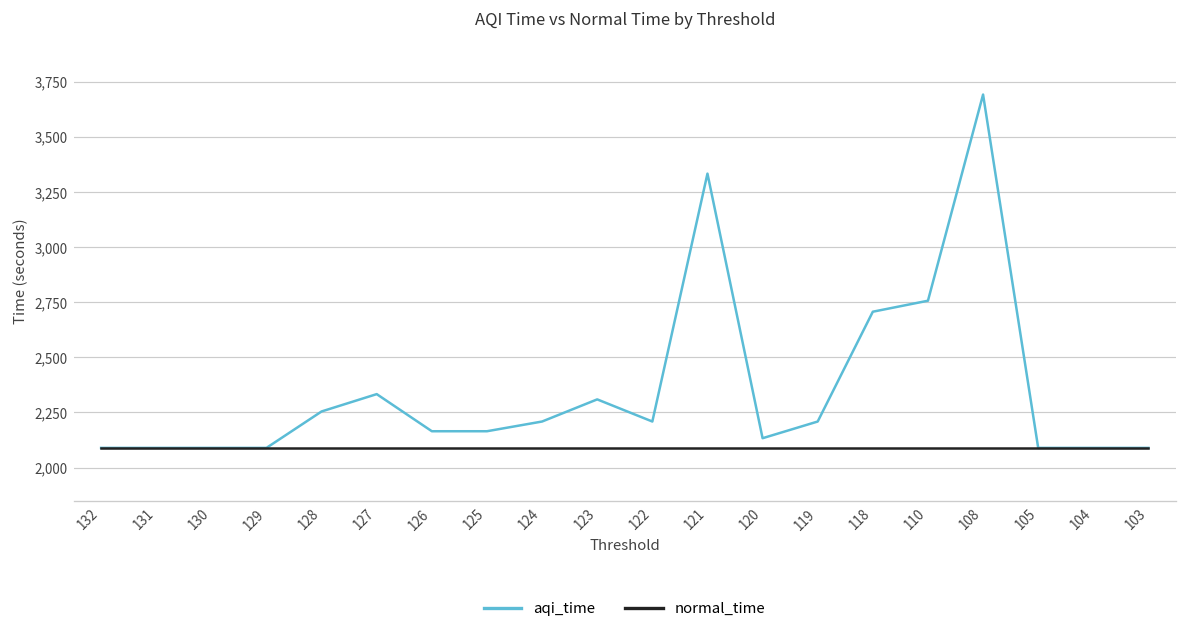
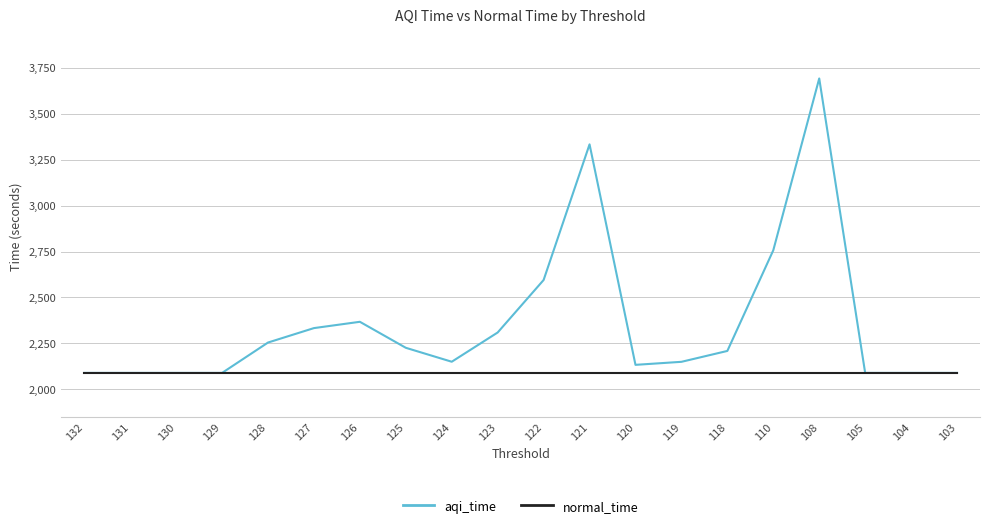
aqi_time, 126: 2,160 -> 2,370
aqi_time, 125: 2,160 -> 2,230
aqi_time, 124: 2,210 -> 2,150
aqi_time, 122: 2,210 -> 2,590
aqi_time, 119: 2,210 -> 2,150
aqi_time, 118: 2,710 -> 2,210
